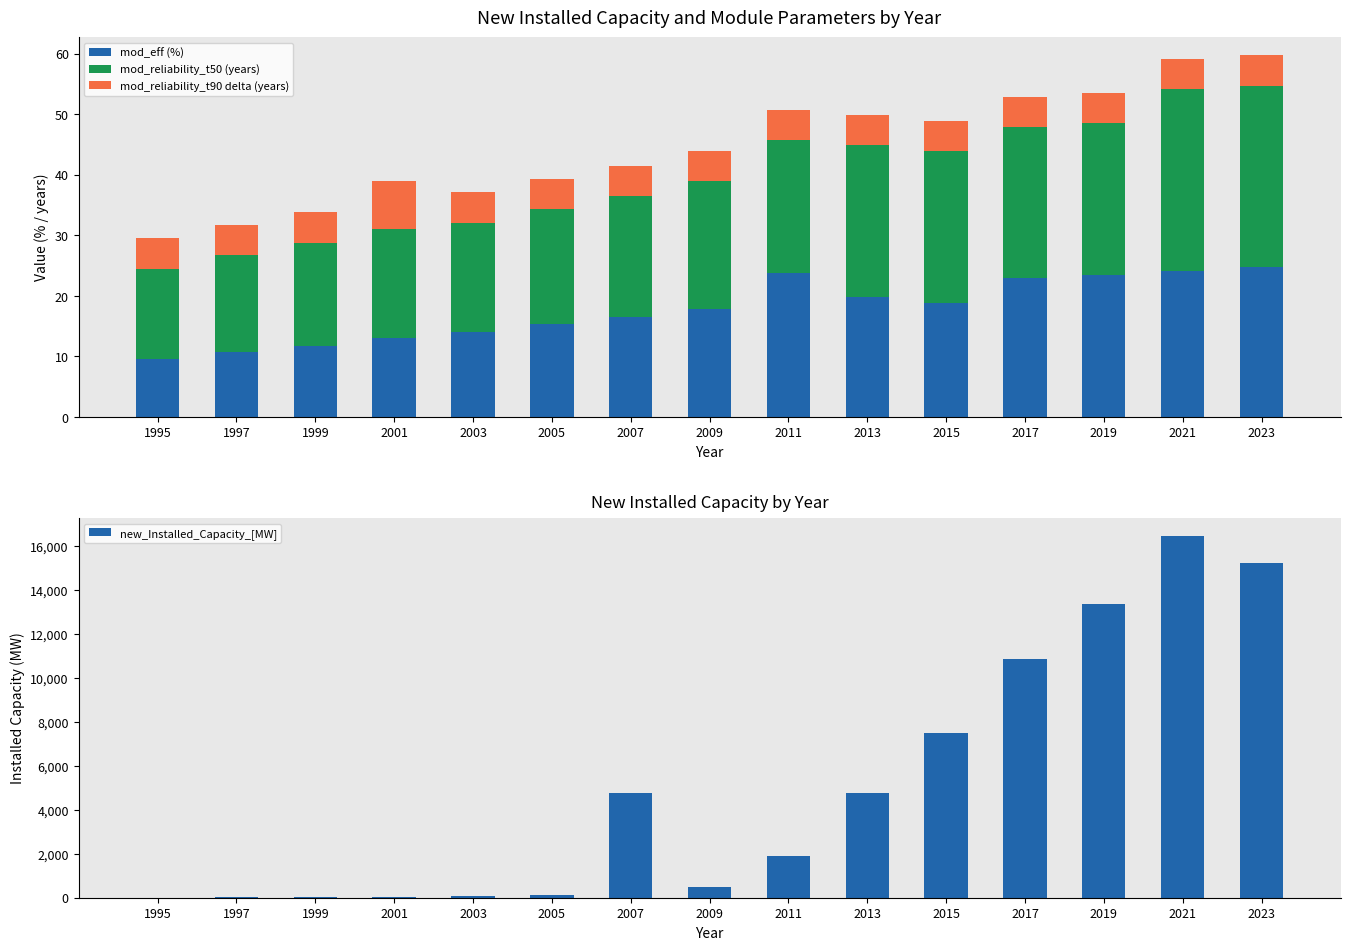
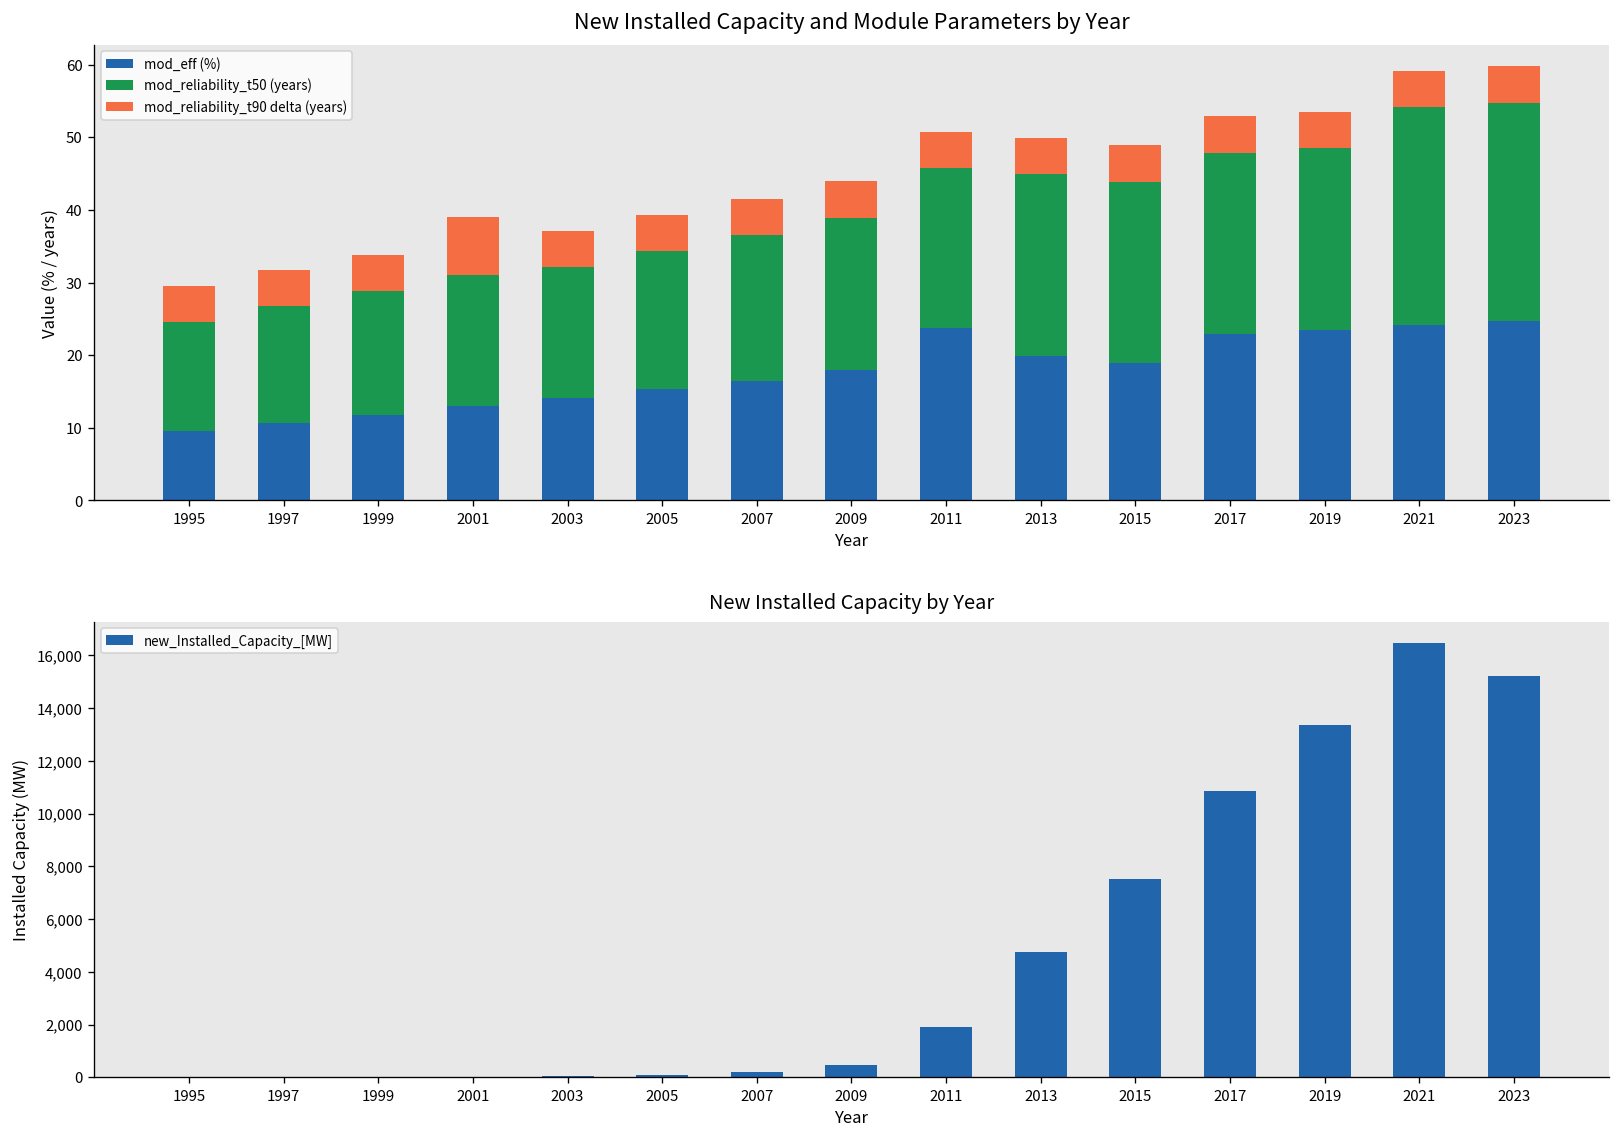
New Installed Capacity by Year, 2007: 4,700 -> 200
